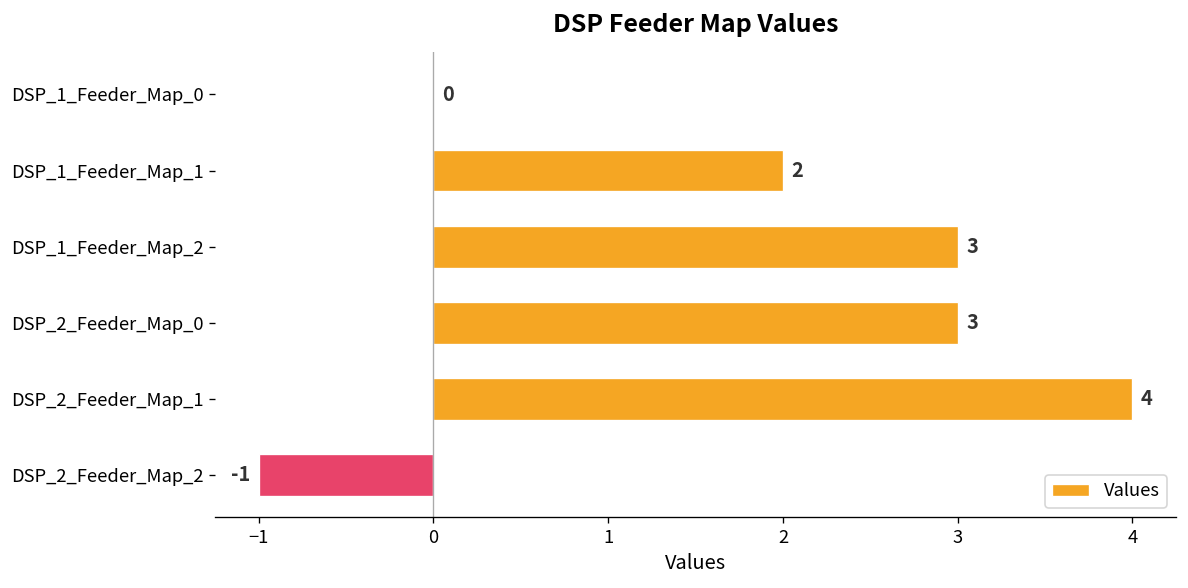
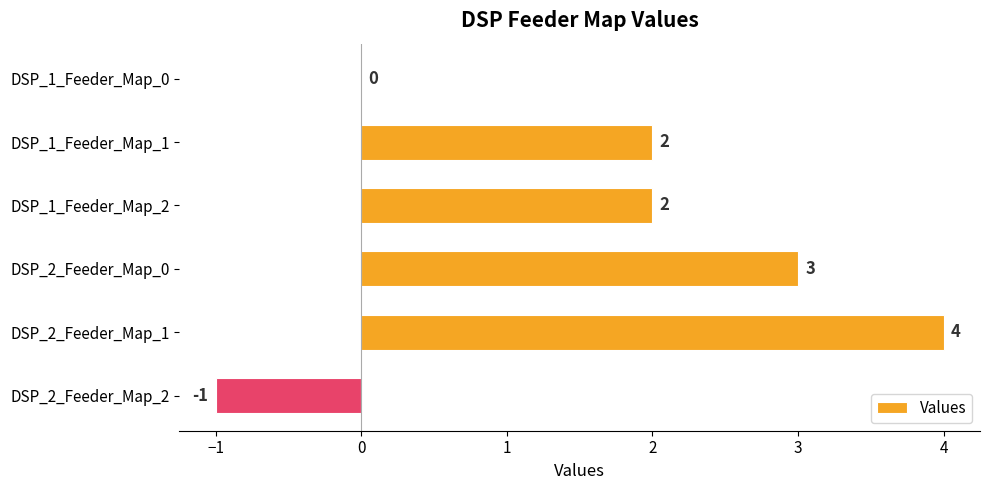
DSP_1_Feeder_Map_2: 3 -> 2
